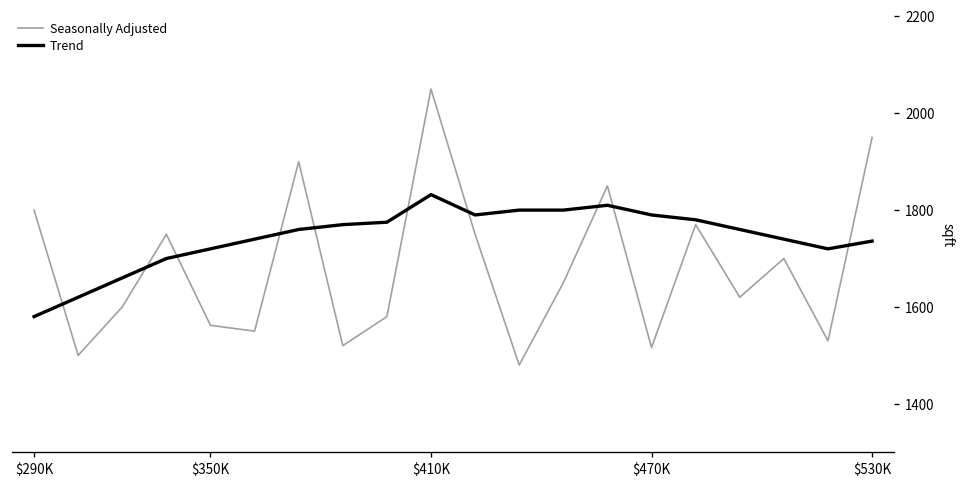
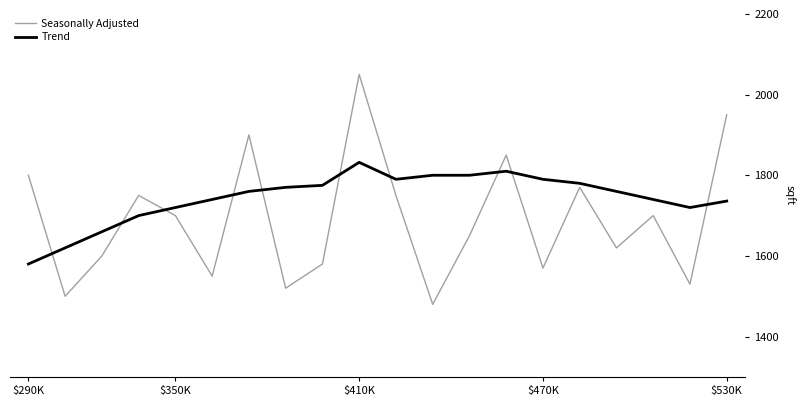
Seasonally Adjusted, $350K: 1560 -> 1700
Seasonally Adjusted, $470K: 1520 -> 1570
